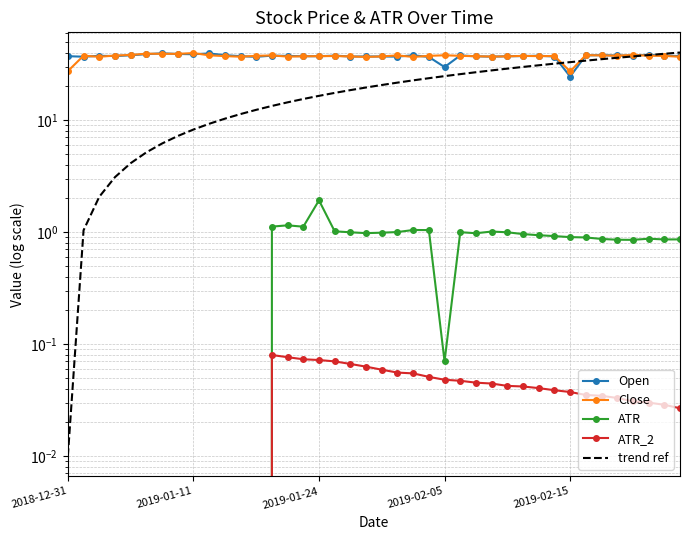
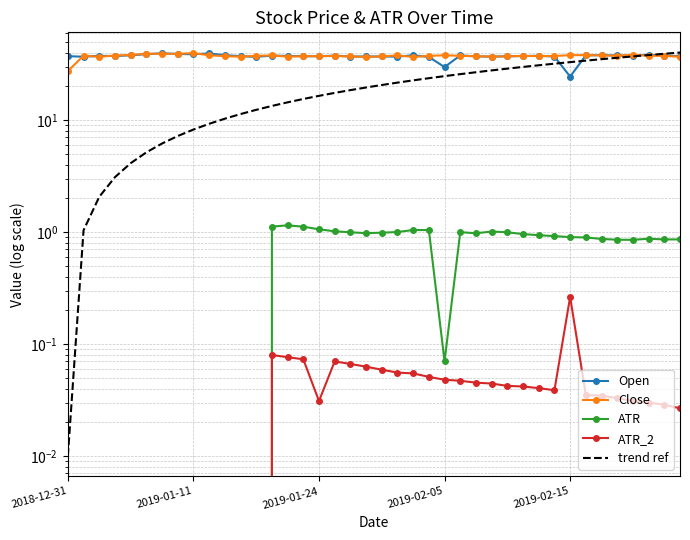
ATR, 2019-01-24: 1.9 -> 1.1
ATR_2, 2019-01-24: 0.07 -> 0.031
Close, 2019-02-15: 27 -> 38
ATR_2, 2019-02-15: 0.037 -> 0.26
